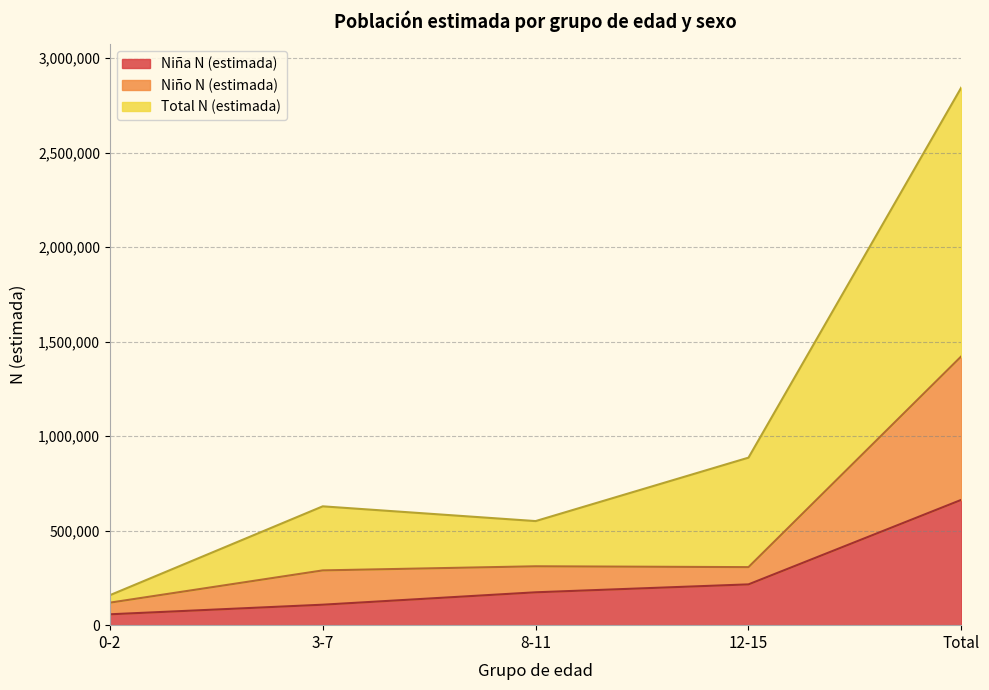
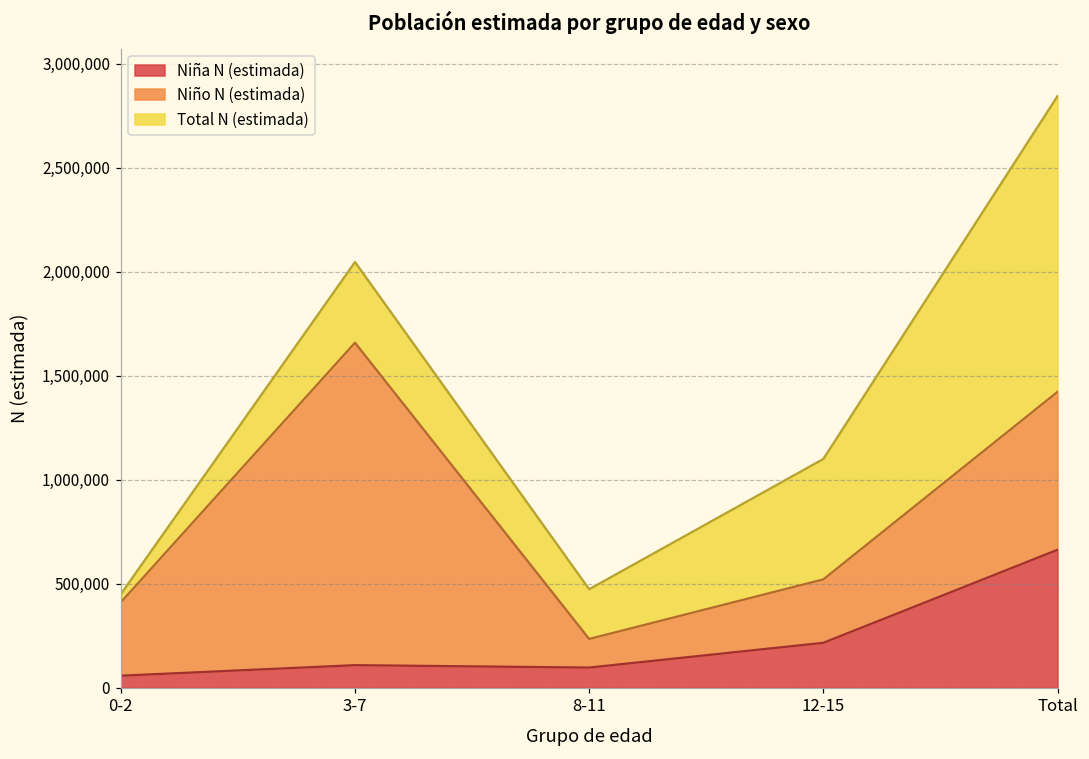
Niño N (estimada), 0-2: 60,000 -> 350,000
Niño N (estimada), 3-7: 180,000 -> 1,550,000
Total N (estimada), 3-7: 340,000 -> 390,000
Niña N (estimada), 8-11: 170,000 -> 100,000
Niño N (estimada), 12-15: 90,000 -> 300,000
